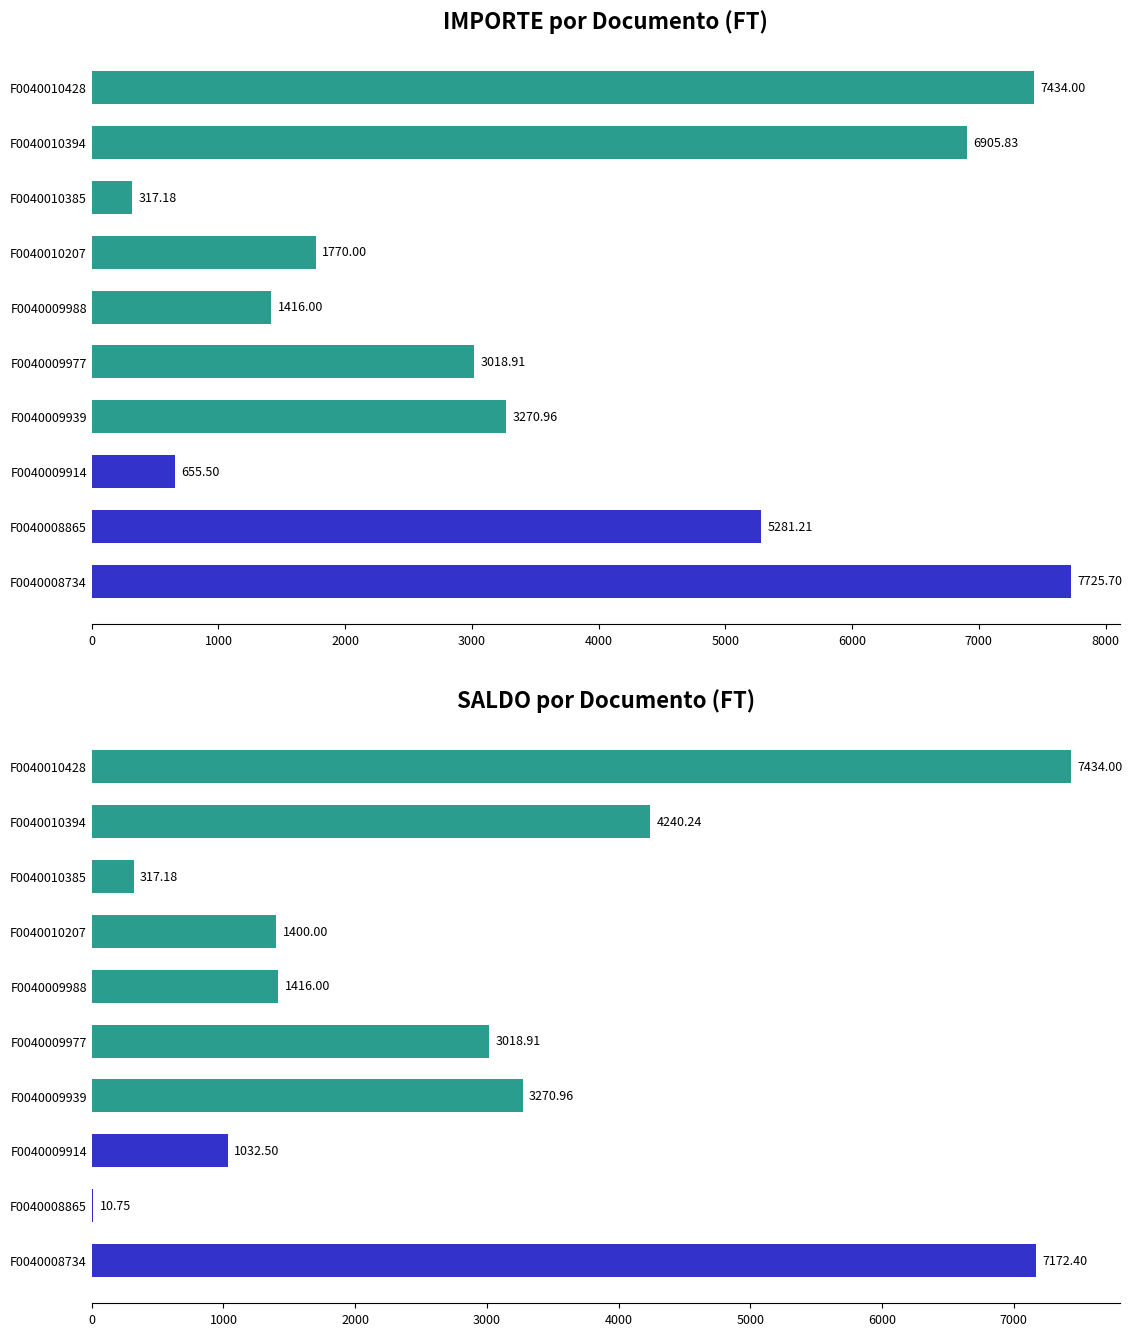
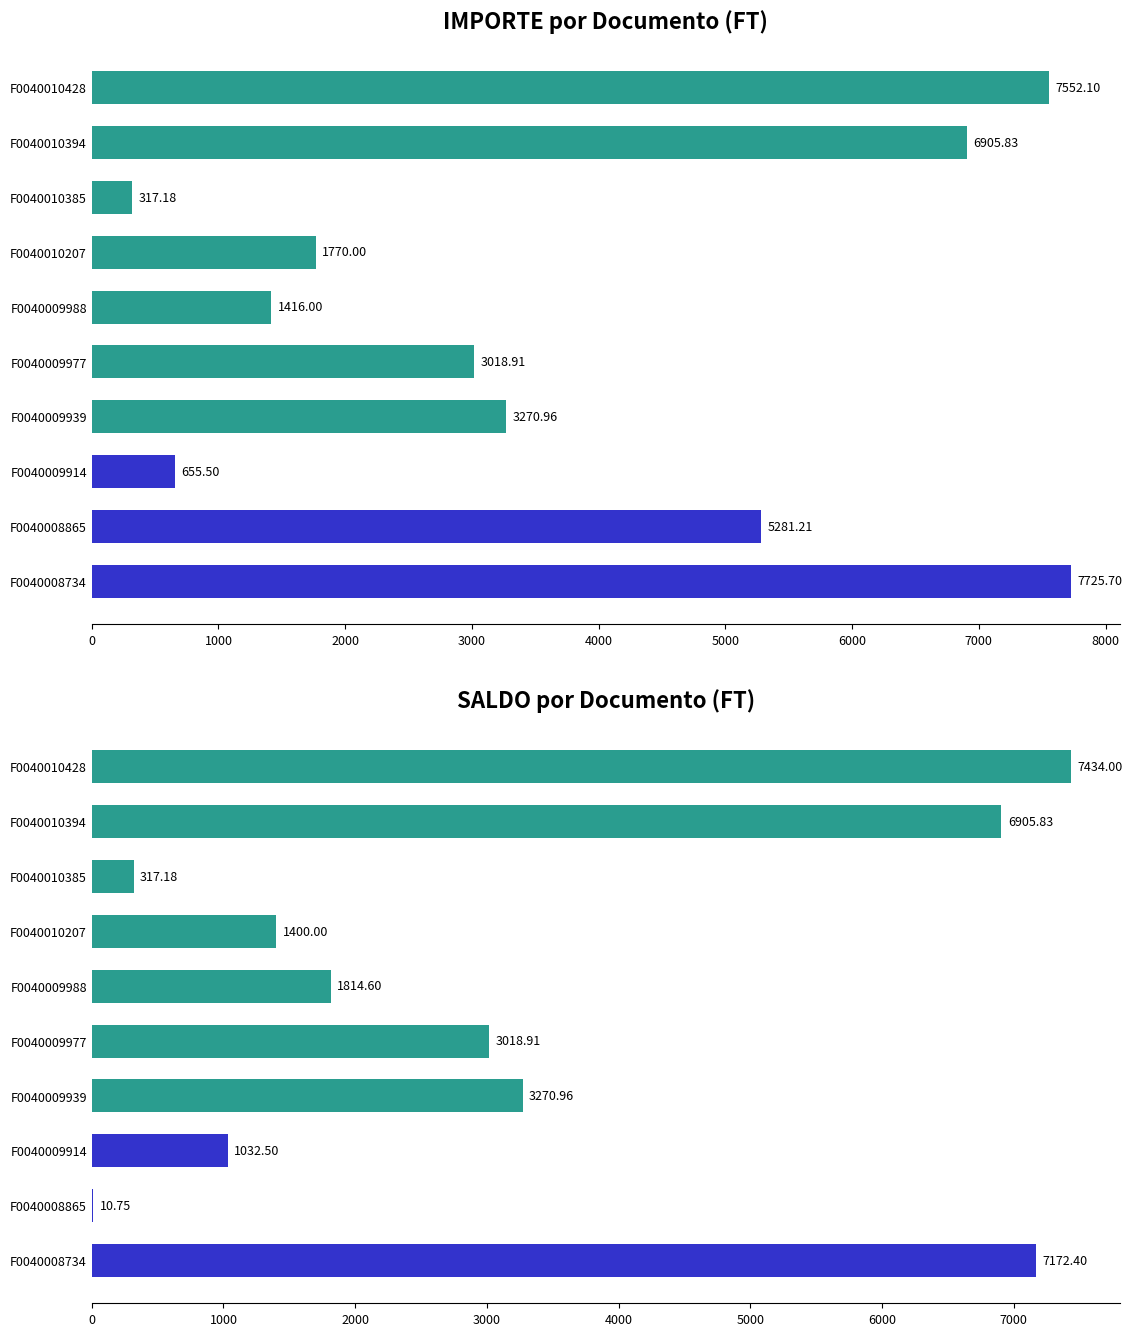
IMPORTE por Documento (FT), F0040010428: 7434.00 -> 7552.10
SALDO por Documento (FT), F0040010394: 4240.24 -> 6905.83
SALDO por Documento (FT), F0040009988: 1416.00 -> 1814.60
